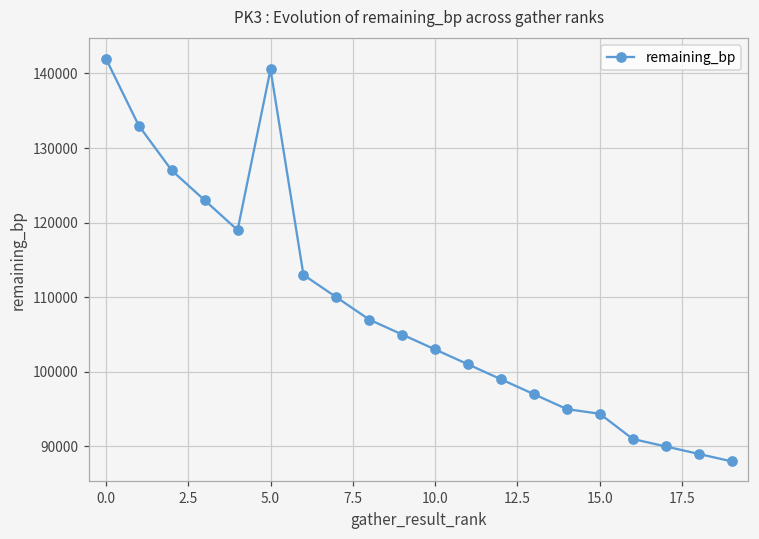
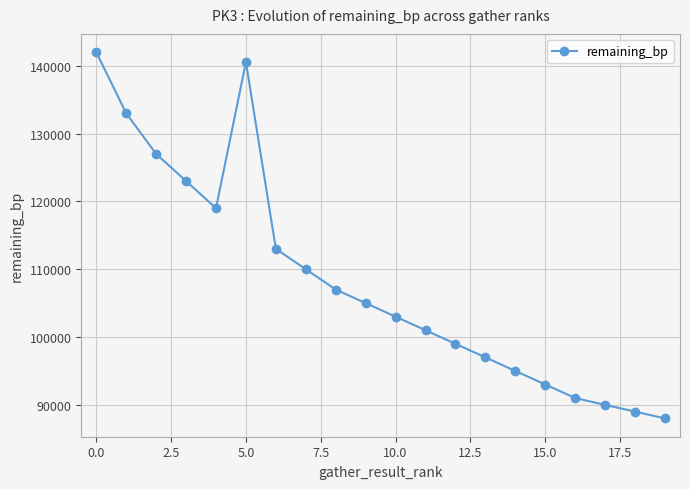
15.0: 94000 -> 93000
